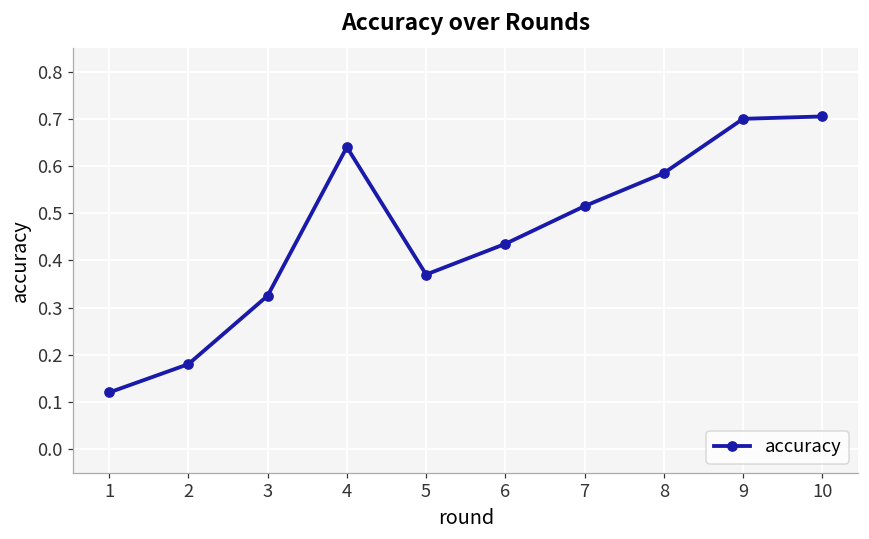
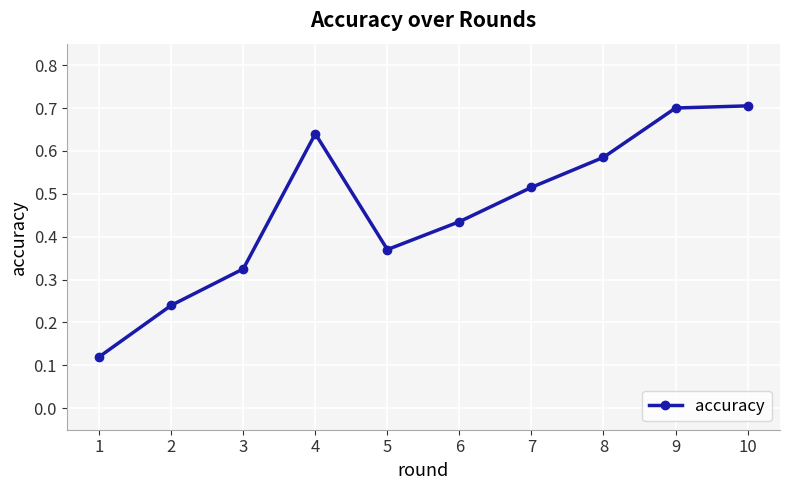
2: 0.18 -> 0.24
